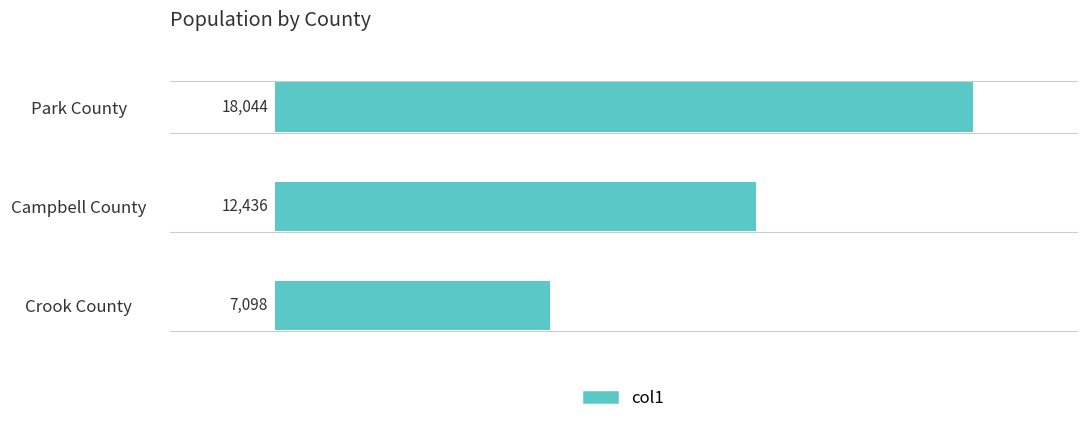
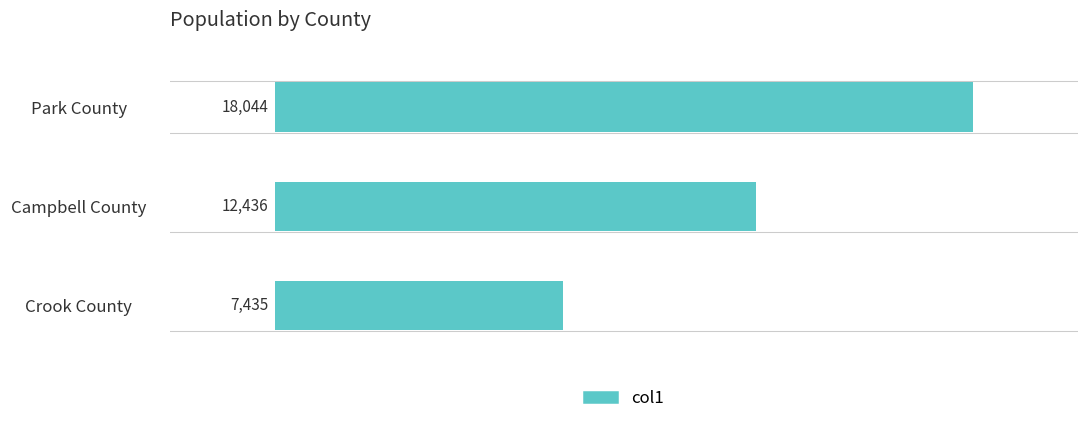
Crook County: 7,098 -> 7,435
